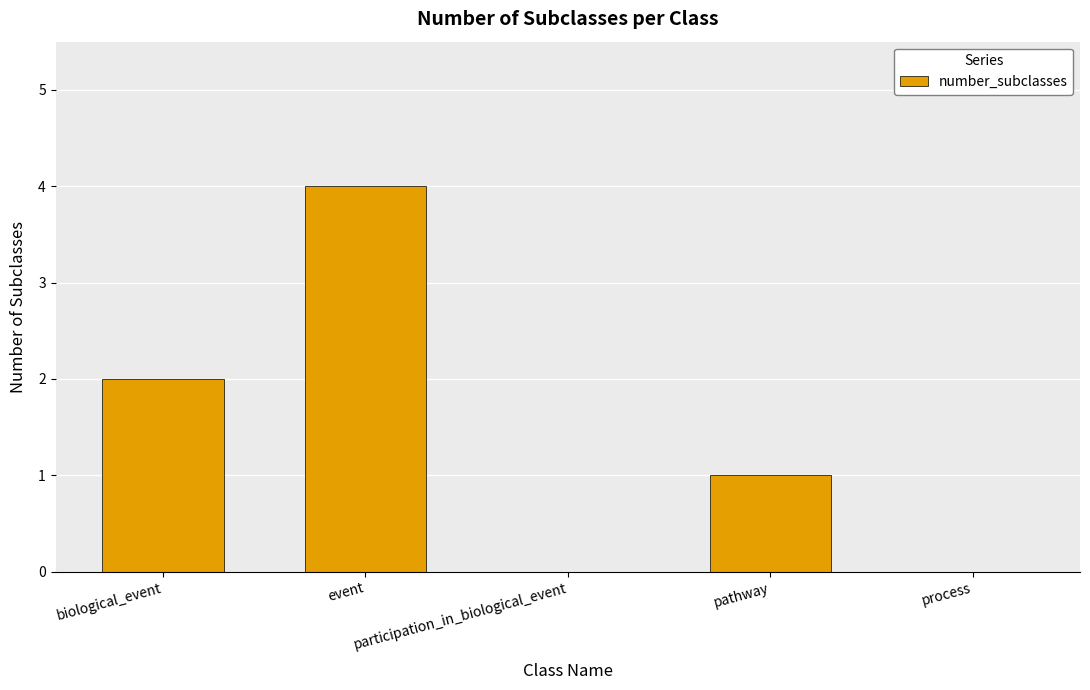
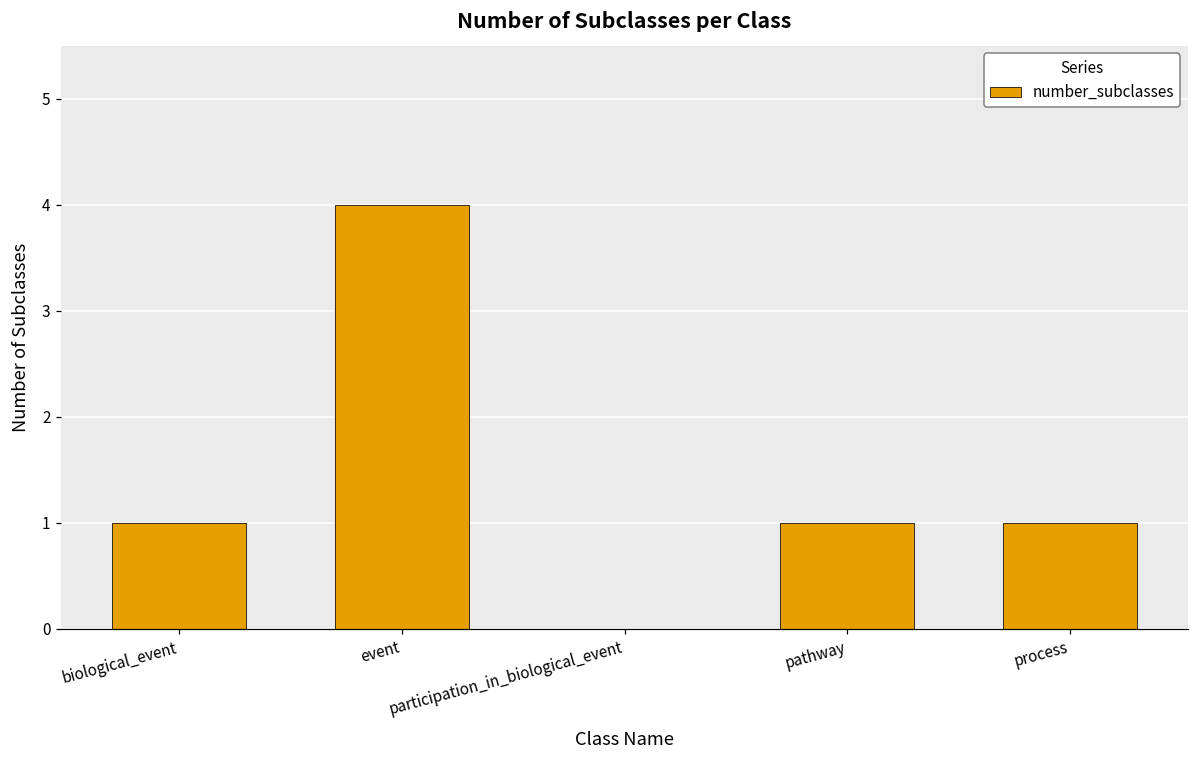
biological_event: 2 -> 1
process: 0 -> 1
